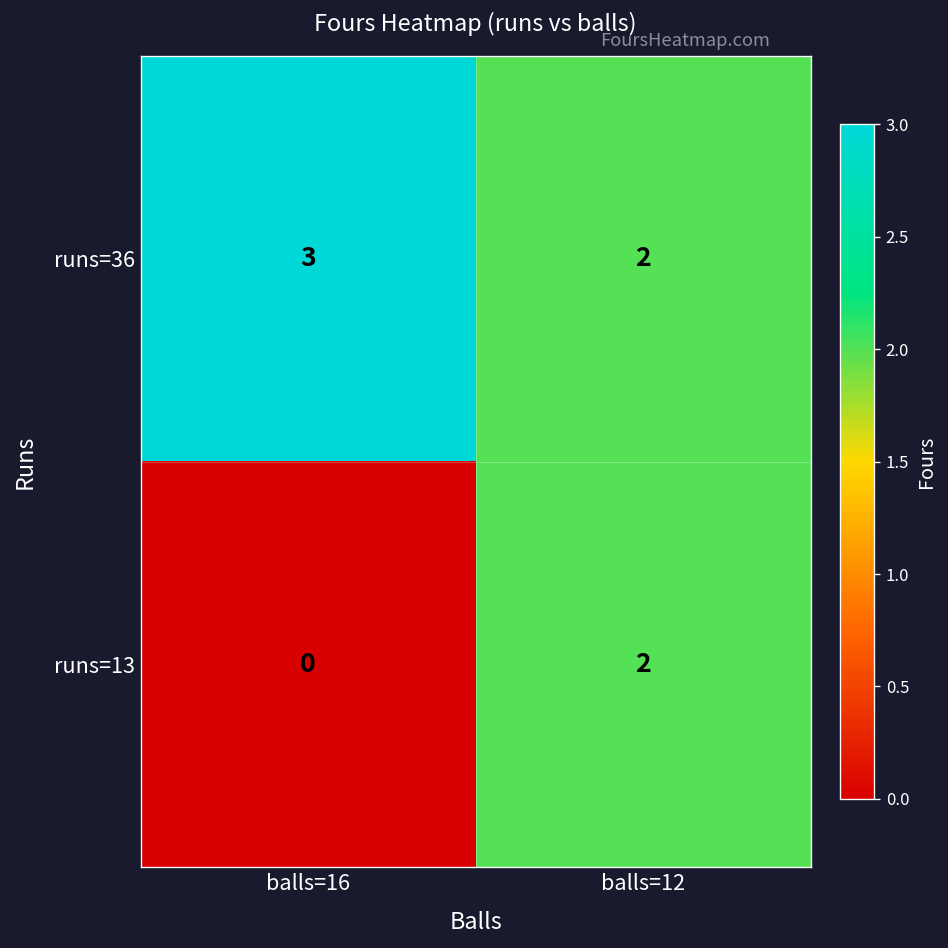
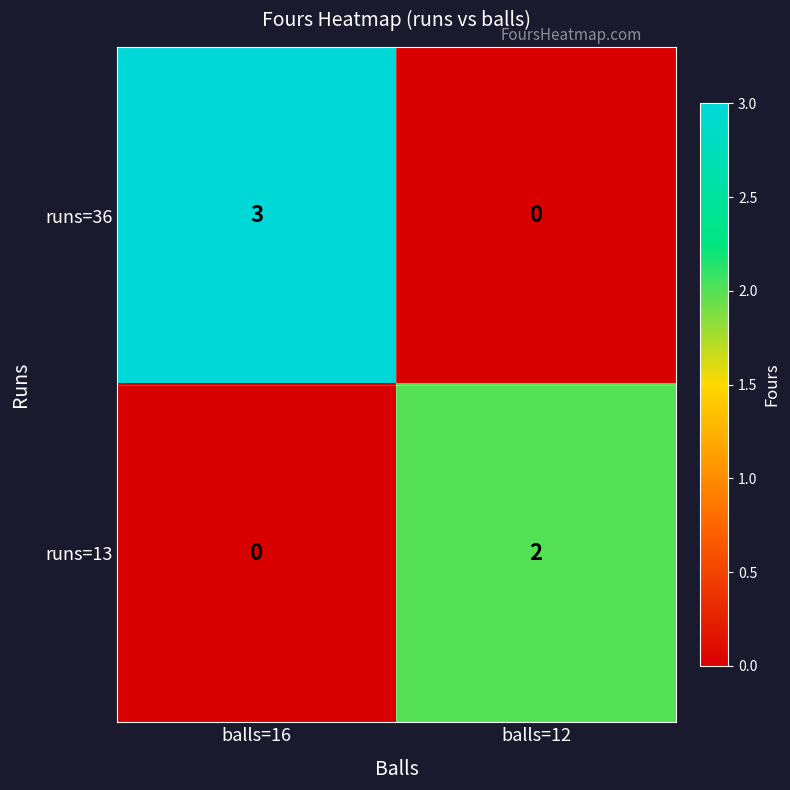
runs=36, balls=12: 2 -> 0
